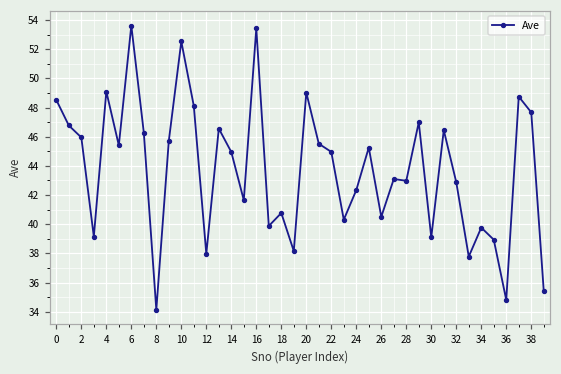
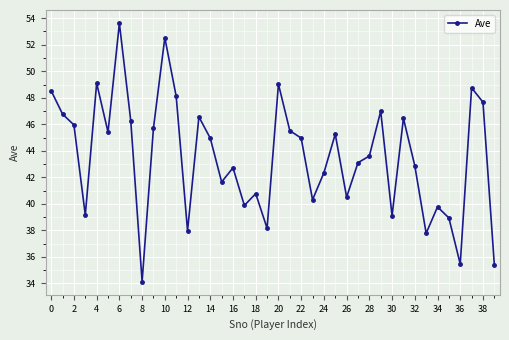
16: 53.4 -> 42.7
28: 43.0 -> 43.6
36: 34.8 -> 35.5
